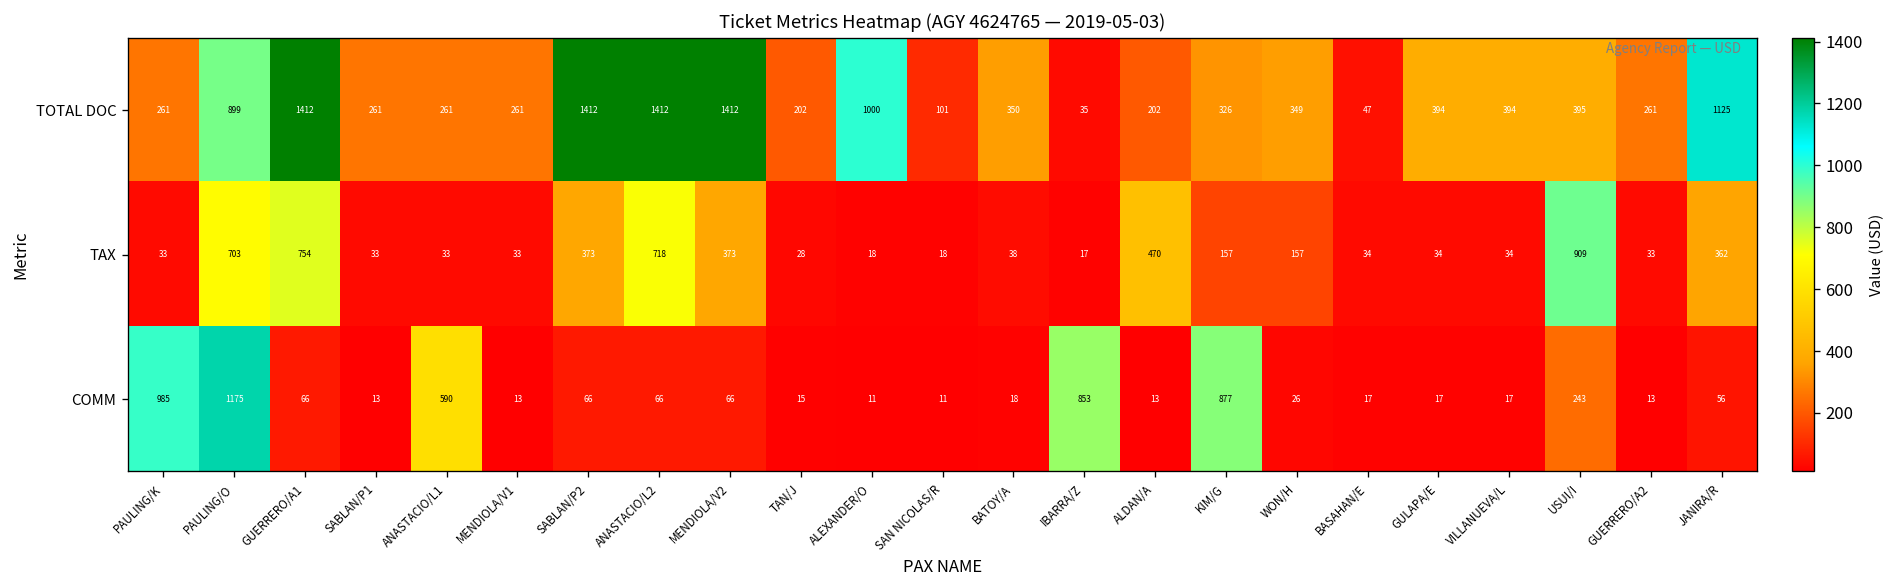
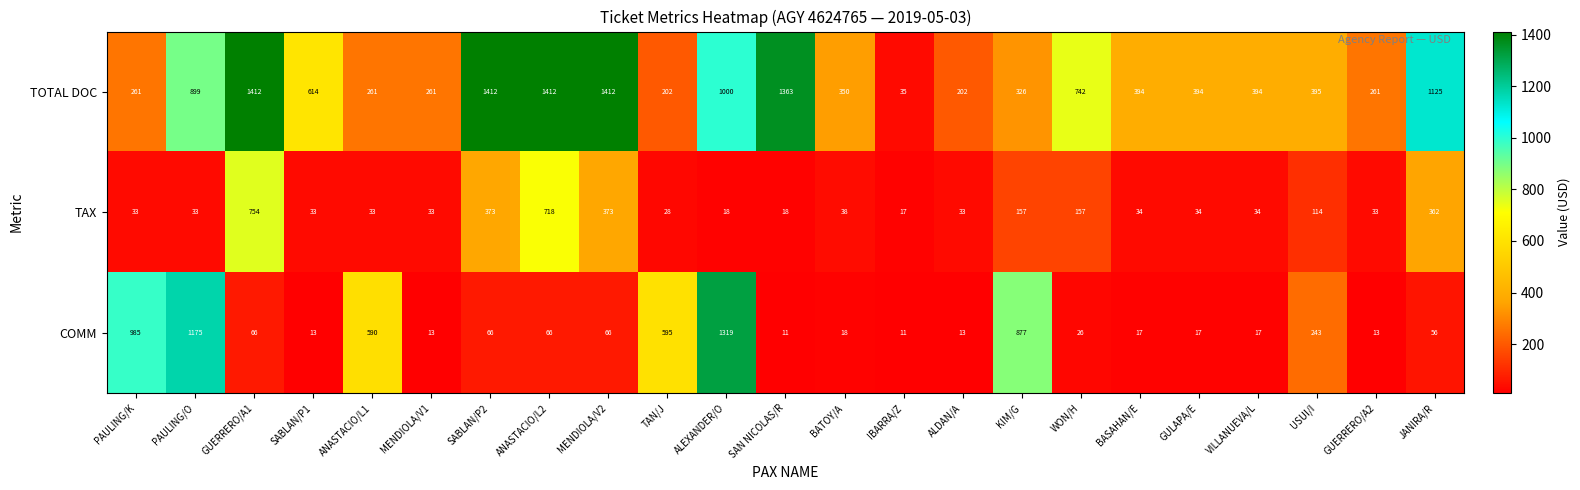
TOTAL DOC, SABLAN/P1: 261 -> 614
TOTAL DOC, SAN NICOLAS/R: 101 -> 1363
TOTAL DOC, WON/H: 349 -> 742
TOTAL DOC, BASAHAN/E: 47 -> 394
TAX, PAULING/O: 703 -> 33
TAX, ALDAN/A: 470 -> 33
TAX, USUI/I: 909 -> 114
COMM, TAN/J: 15 -> 595
COMM, ALEXANDER/O: 11 -> 1319
COMM, IBARRA/Z: 853 -> 11
